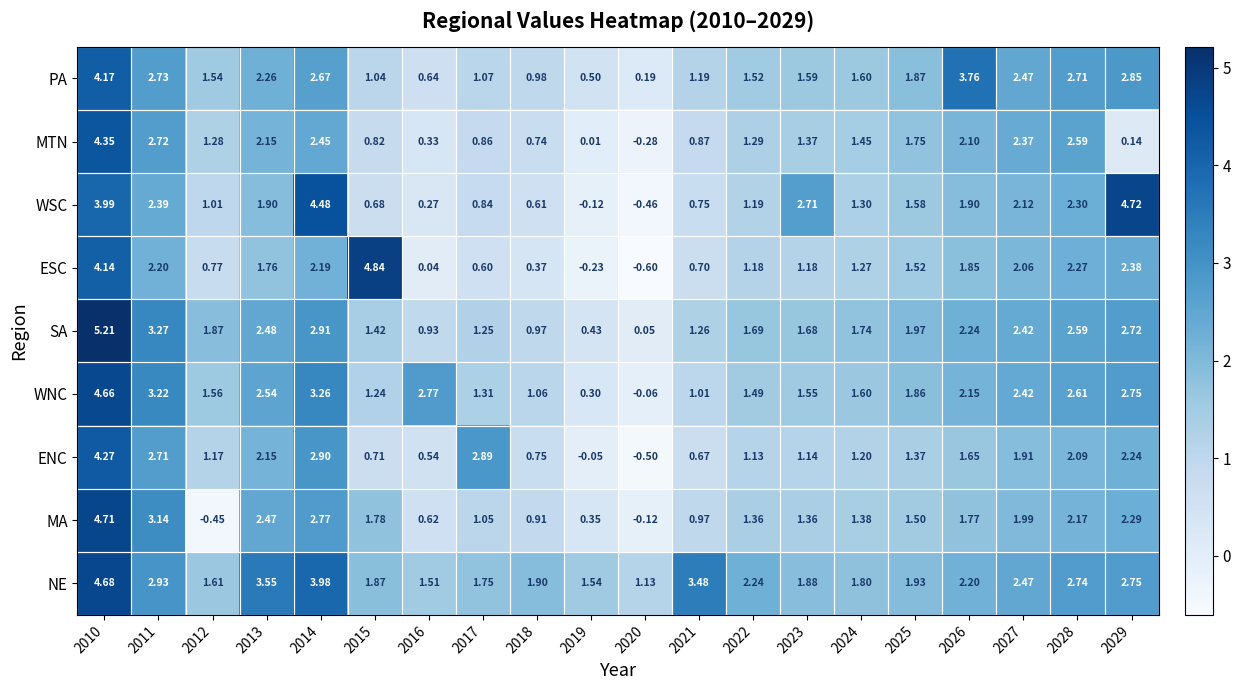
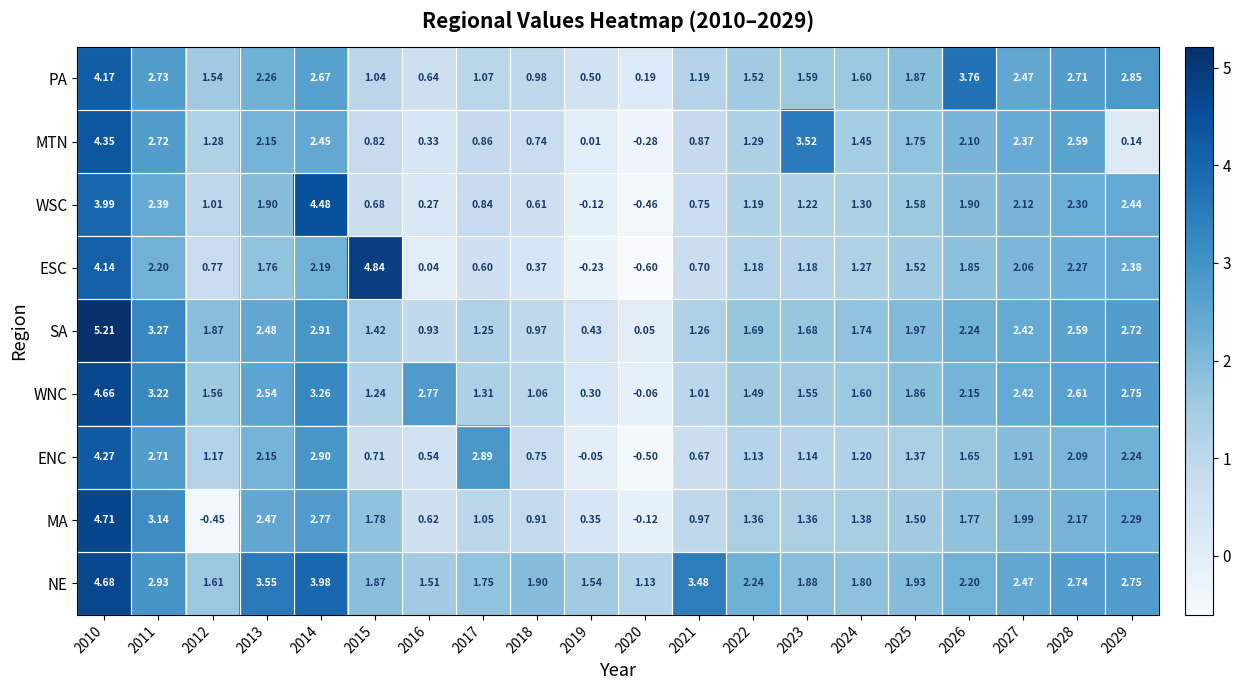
MTN, 2023: 1.37 -> 3.52
WSC, 2023: 2.71 -> 1.22
WSC, 2029: 4.72 -> 2.44
